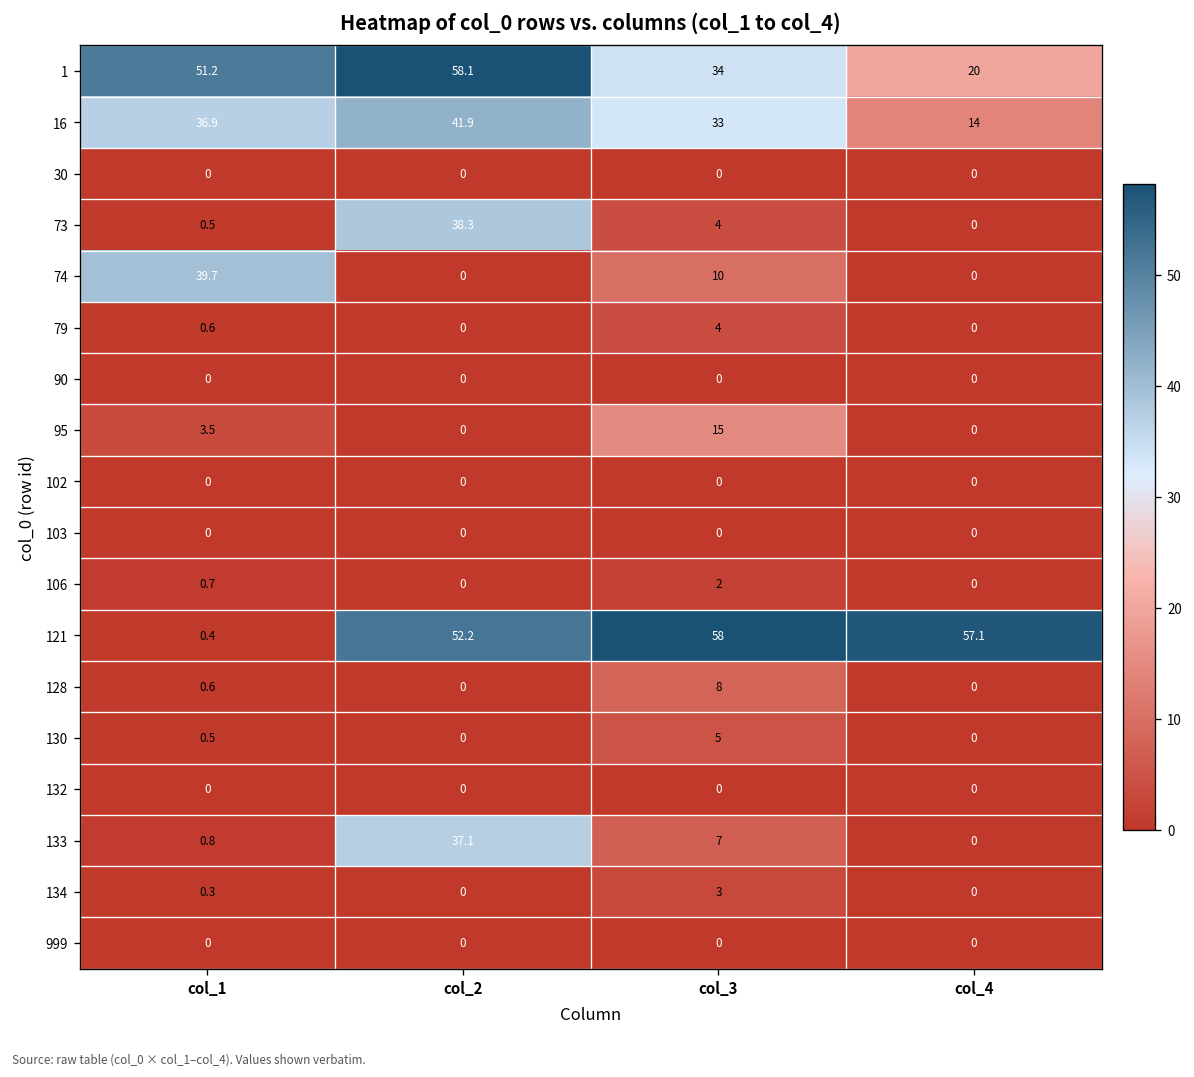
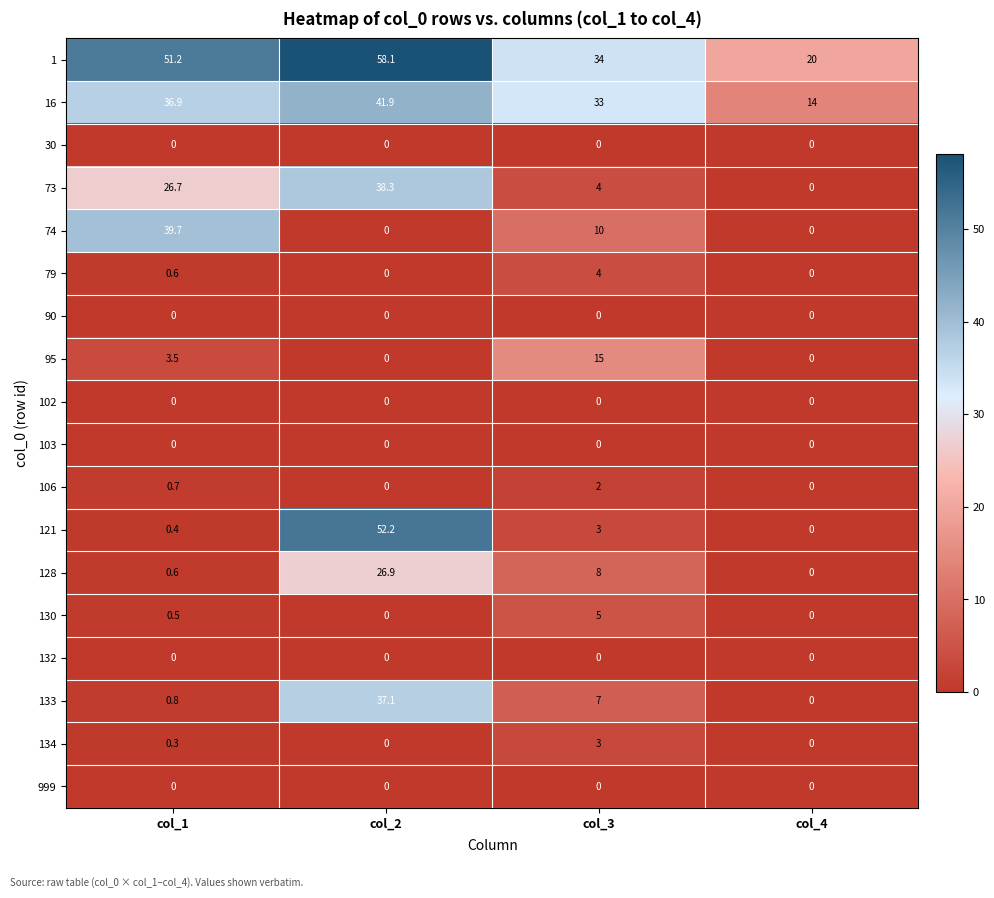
73, col_1: 0.5 -> 26.7
121, col_3: 58 -> 3
121, col_4: 57.1 -> 0
128, col_2: 0 -> 26.9
